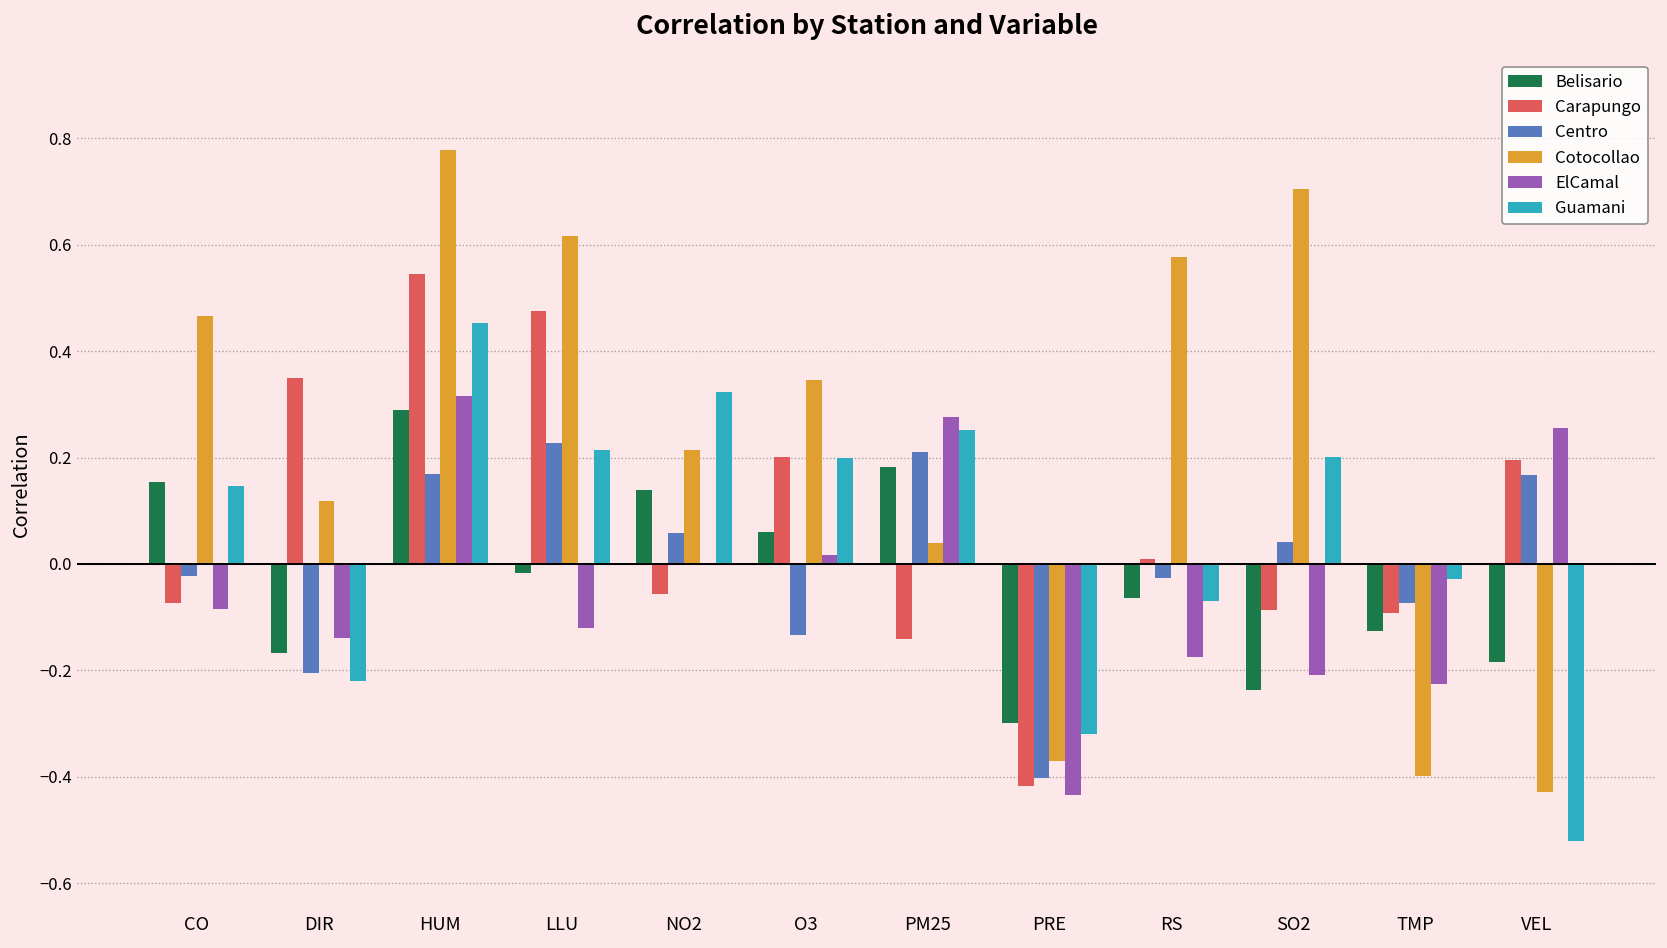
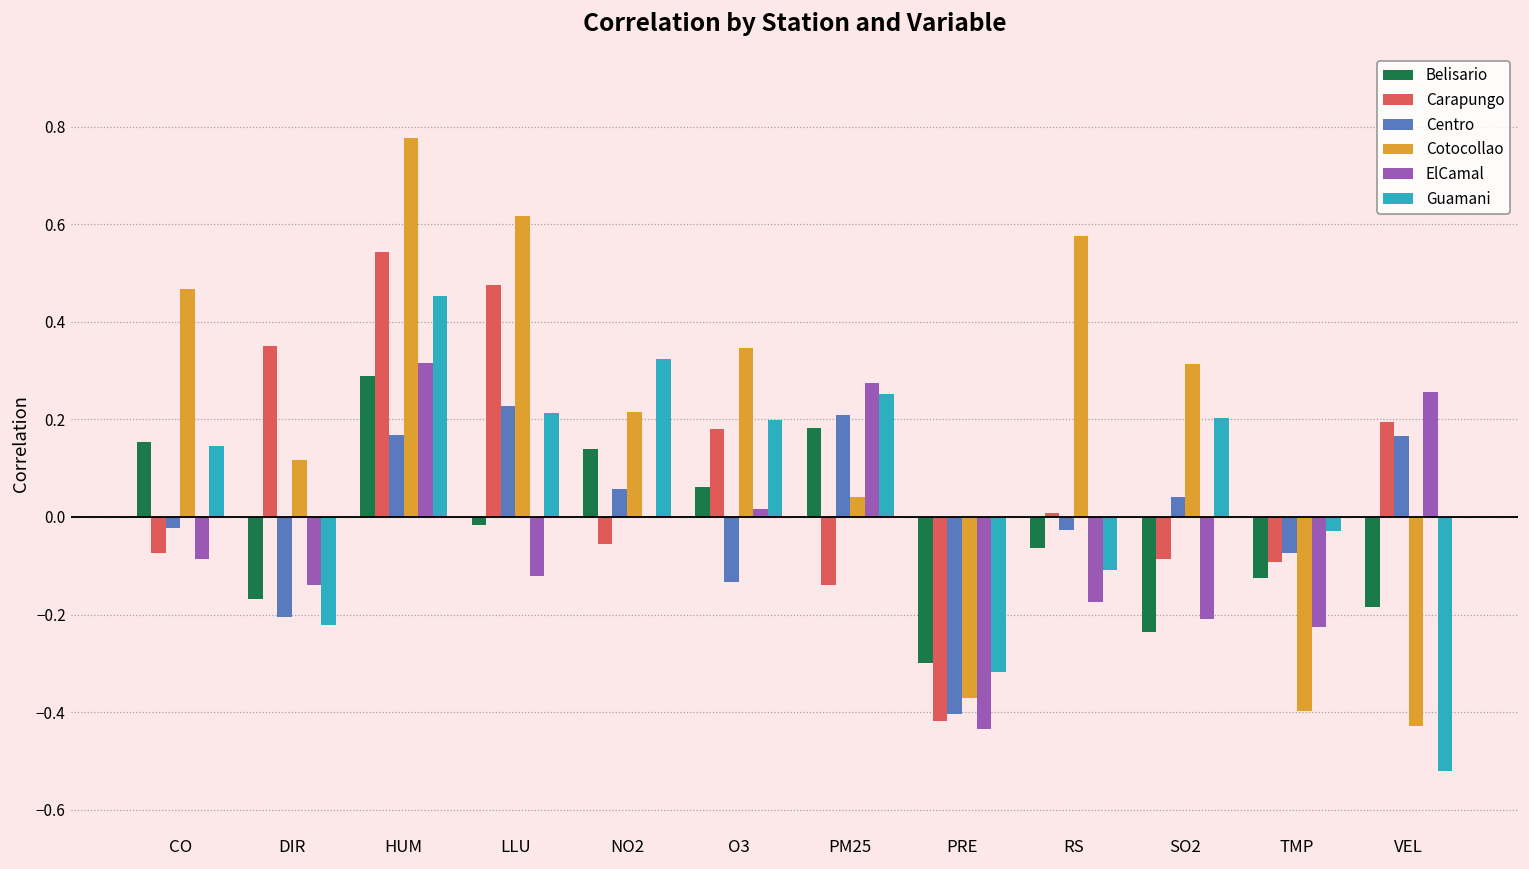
Carapungo, O3: 0.20 -> 0.18
Guamani, RS: -0.07 -> -0.11
Cotocollao, SO2: 0.70 -> 0.31
